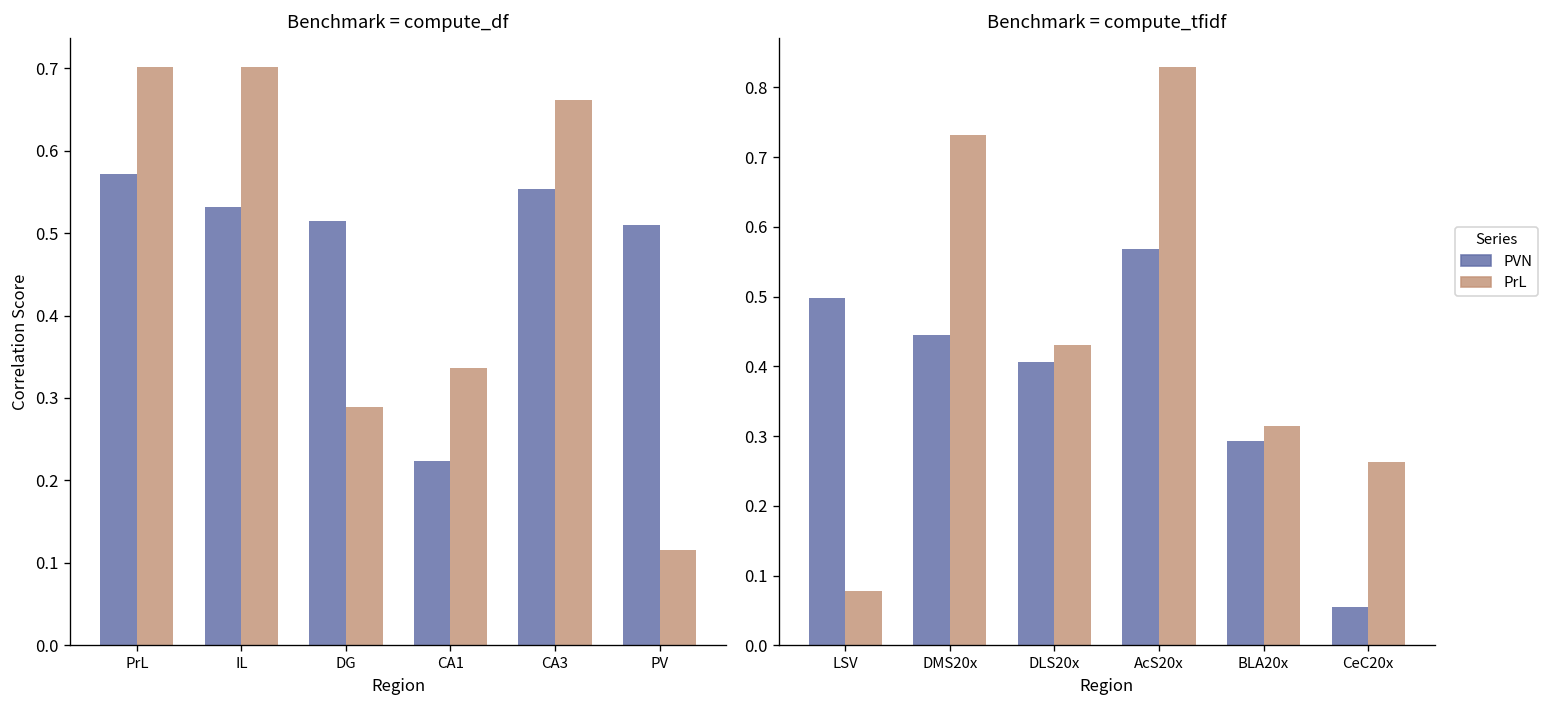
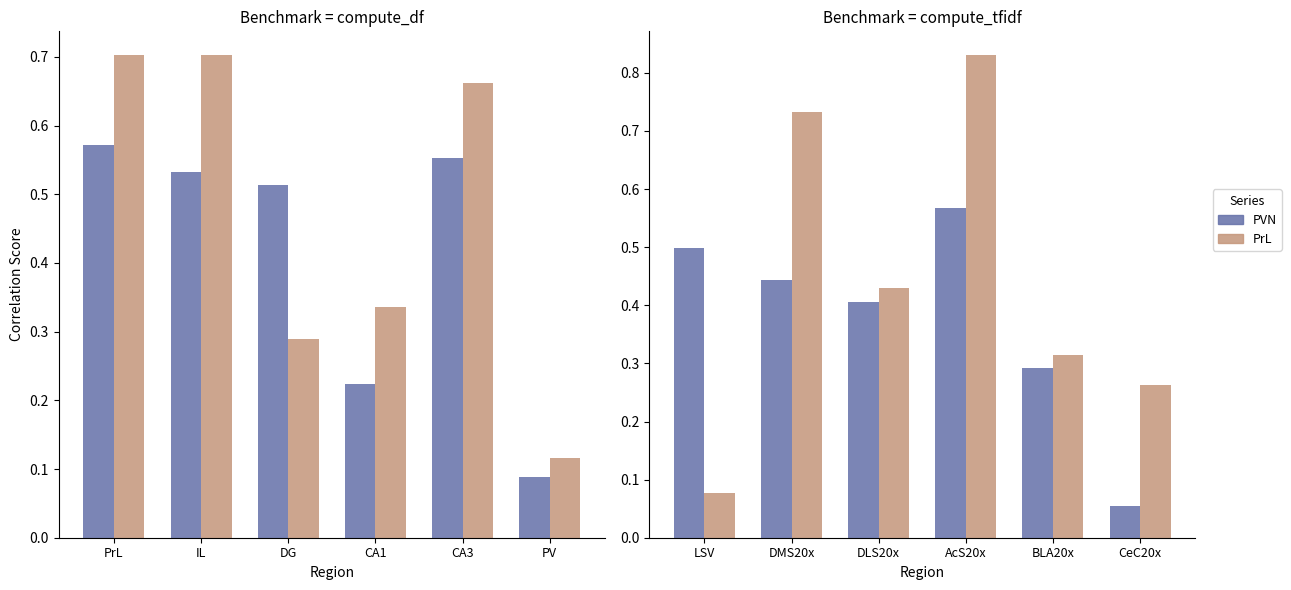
Benchmark = compute_df, PVN, PV: 0.51 -> 0.09
